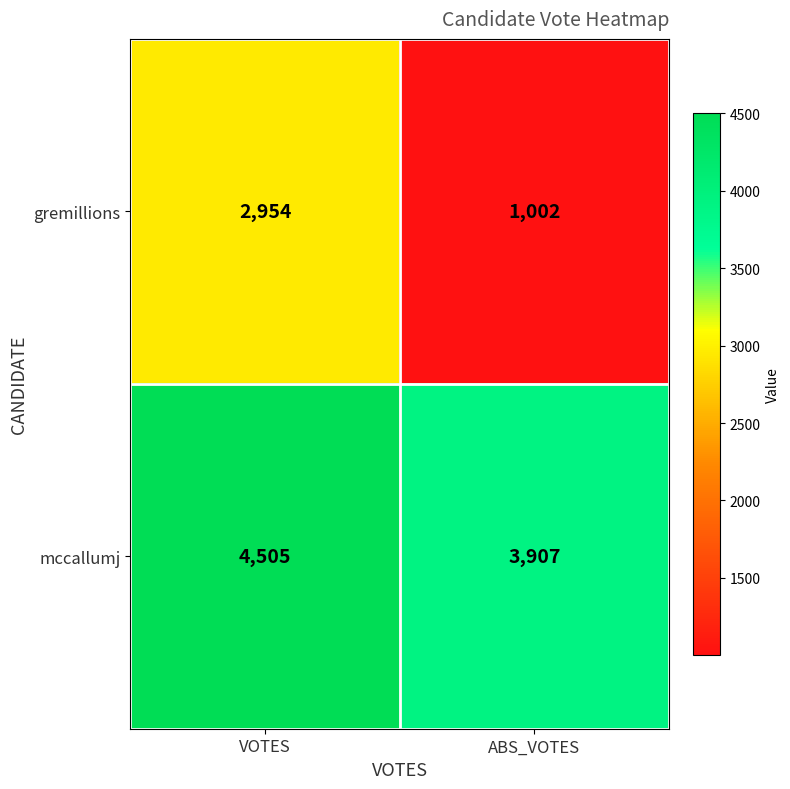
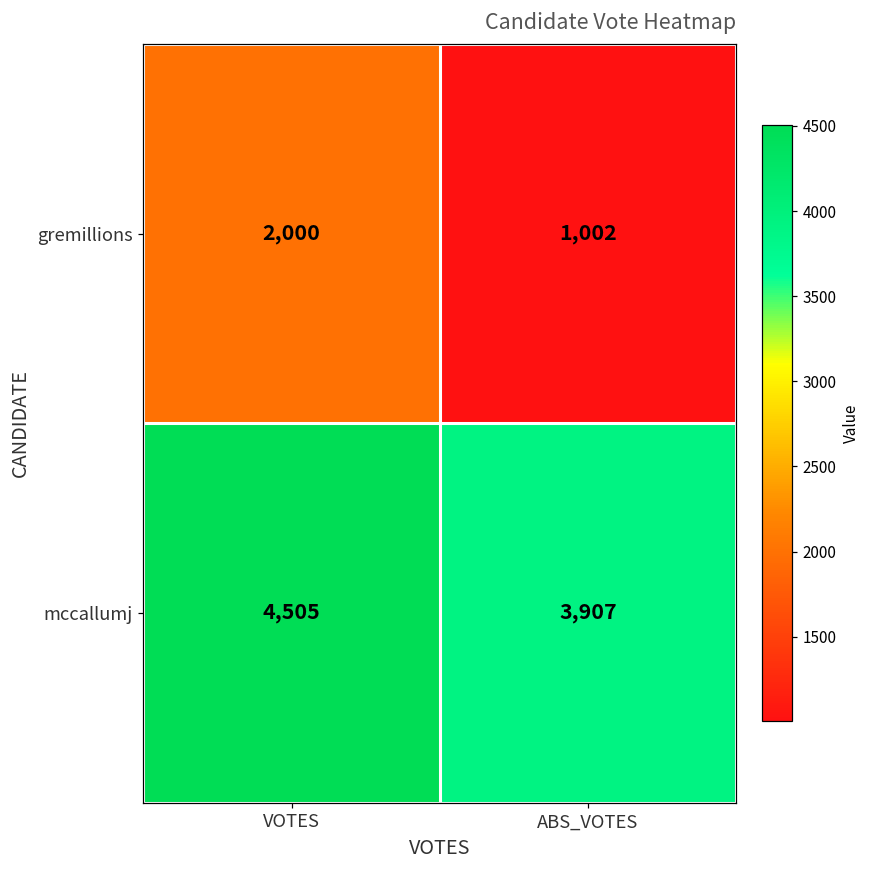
gremillions, VOTES: 2,954 -> 2,000
